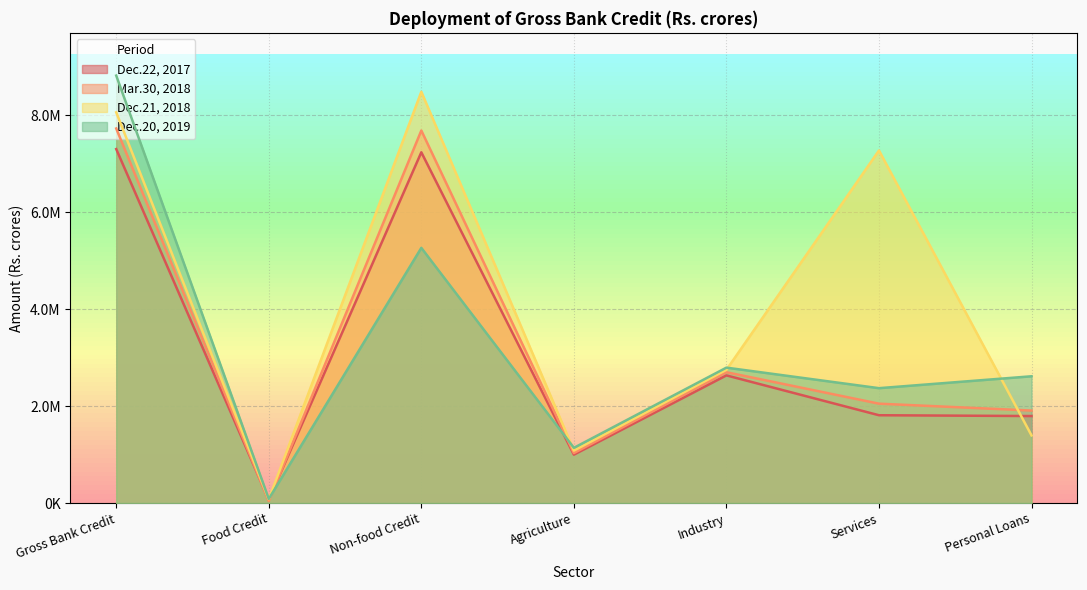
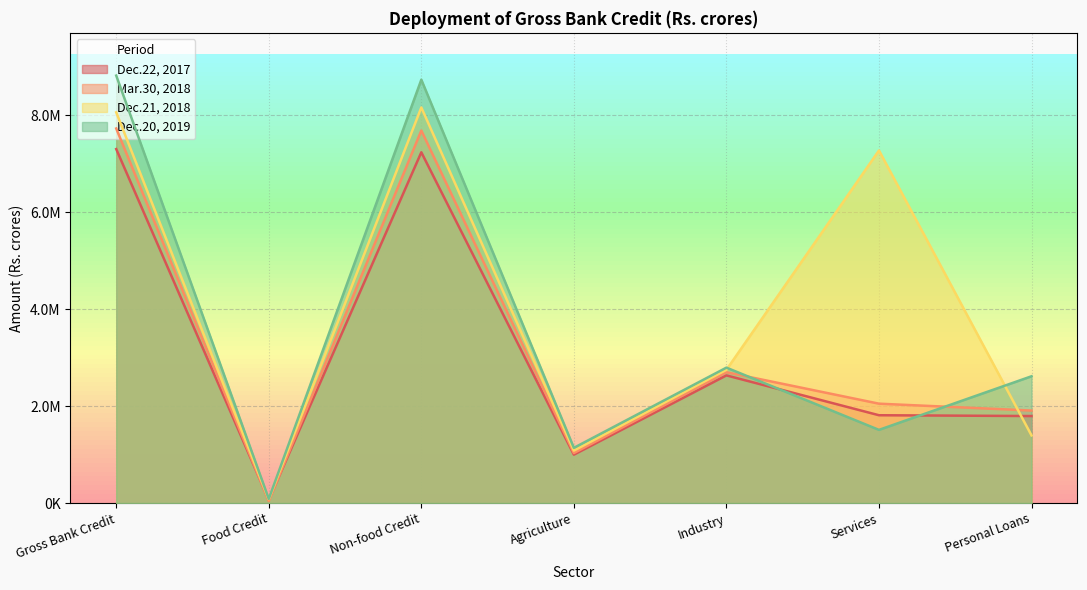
Dec.21, 2018, Non-food Credit: 8500000 -> 8200000
Dec.20, 2019, Non-food Credit: 5300000 -> 8700000
Dec.20, 2019, Services: 2400000 -> 1500000
